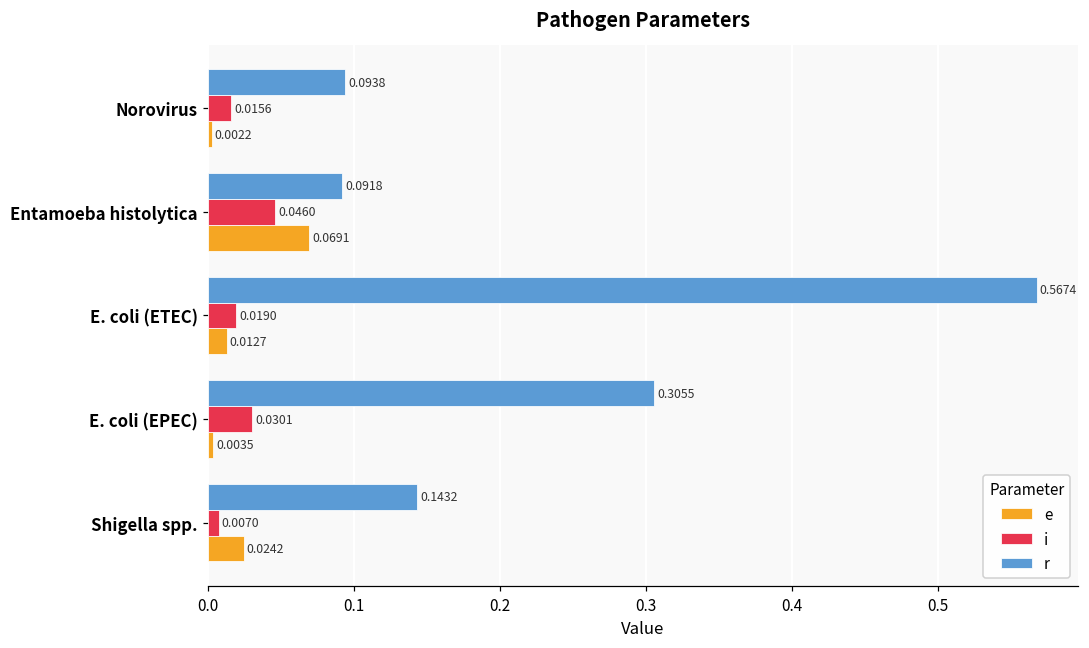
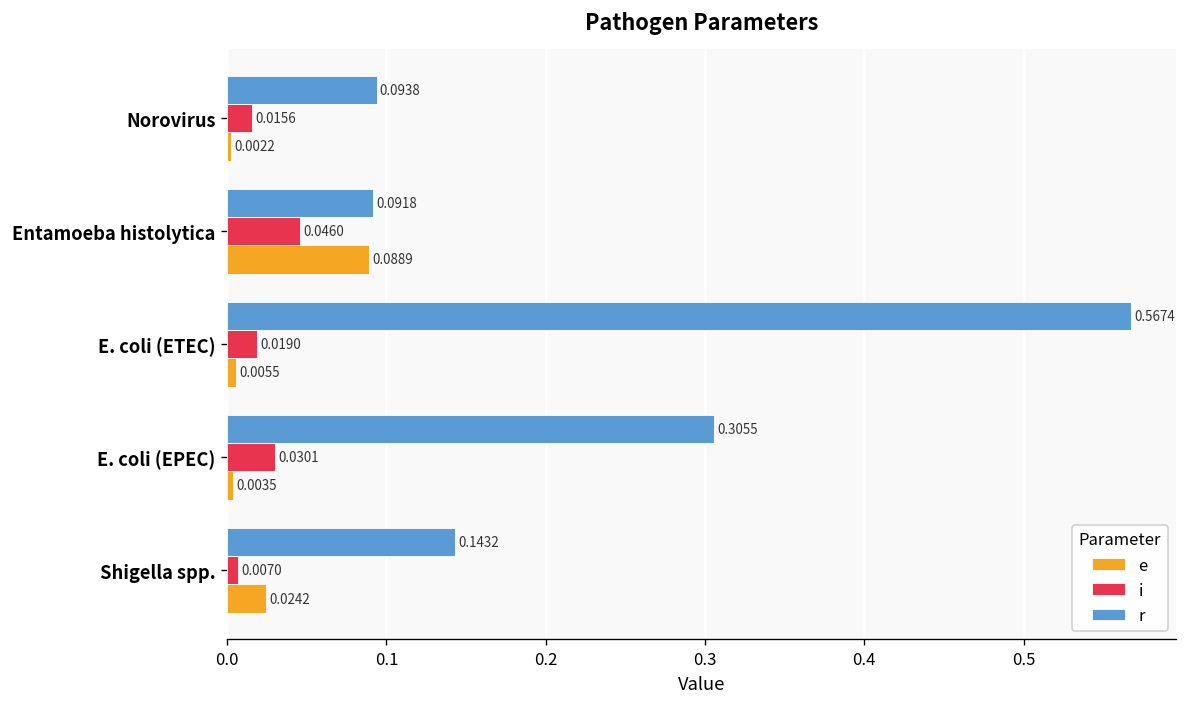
e, Entamoeba histolytica: 0.0691 -> 0.0889
e, E. coli (ETEC): 0.0127 -> 0.0055
